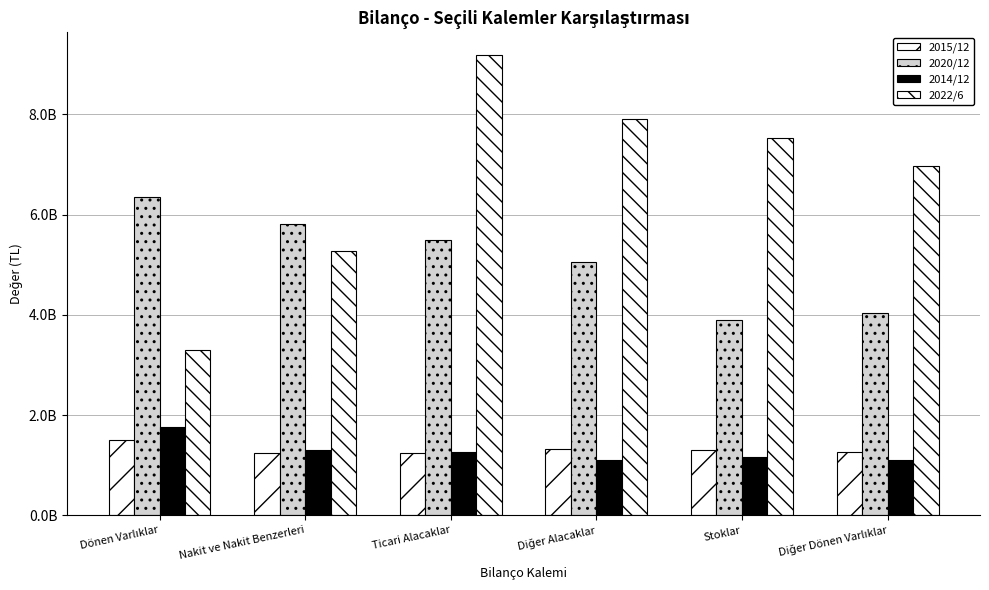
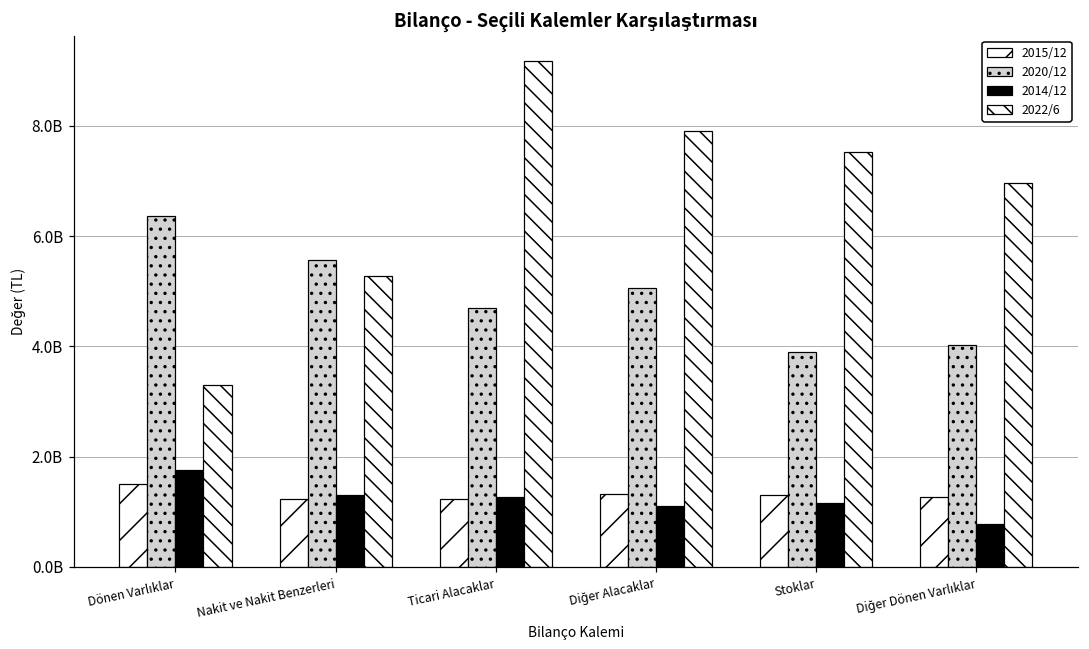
2020/12, Nakit ve Nakit Benzerleri: 5800000000 -> 5600000000
2020/12, Ticari Alacaklar: 5500000000 -> 4700000000
2014/12, Diğer Dönen Varlıklar: 1100000000 -> 800000000
